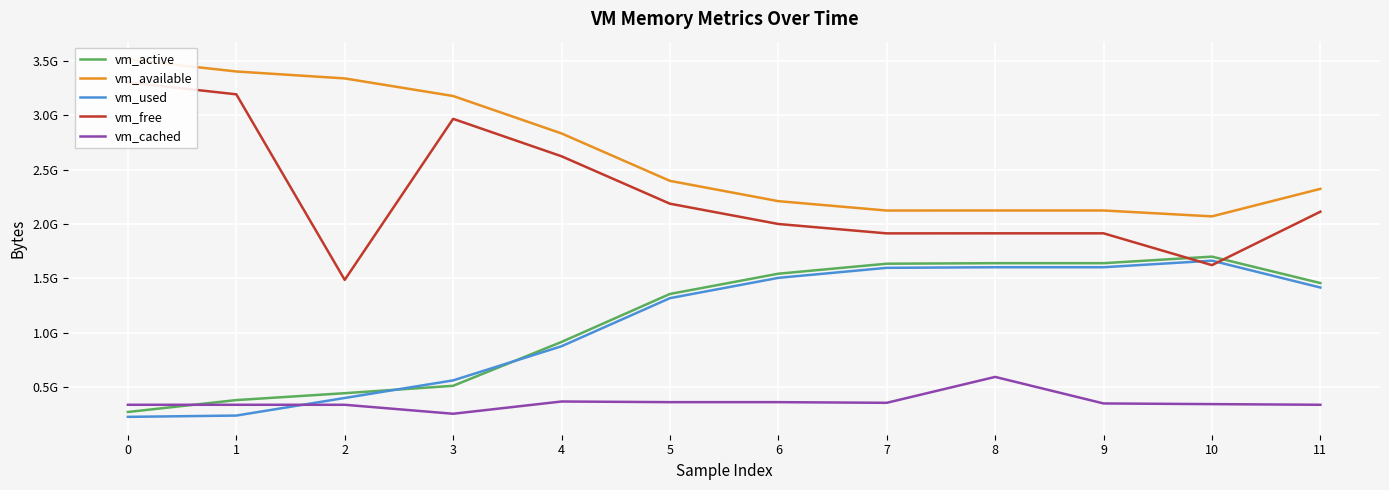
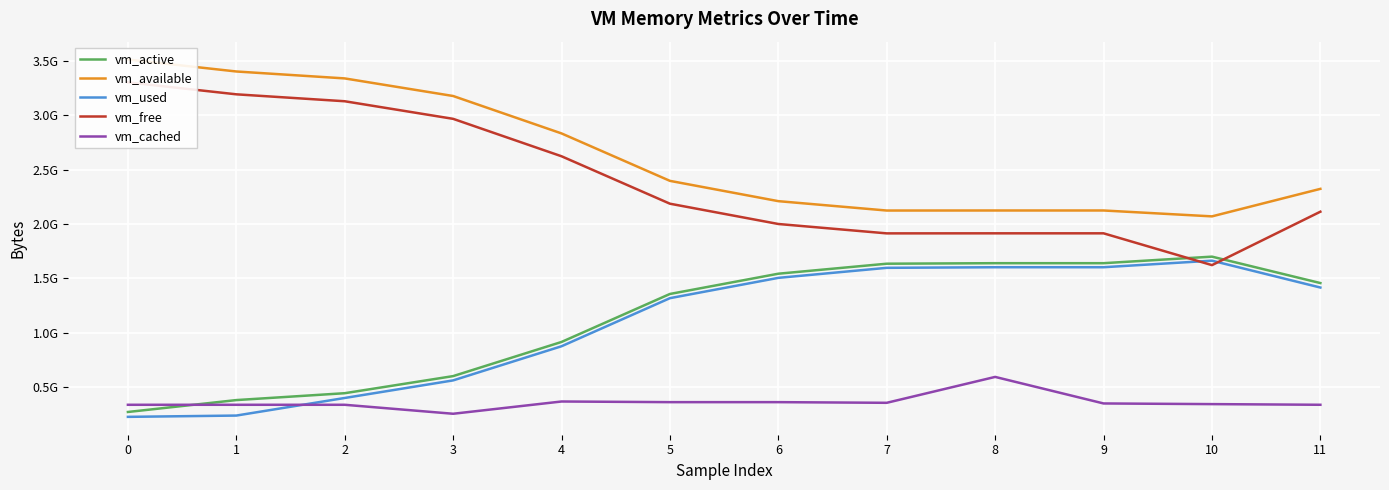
vm_free, 2: 1480000000 -> 3130000000
vm_active, 3: 510000000 -> 600000000
